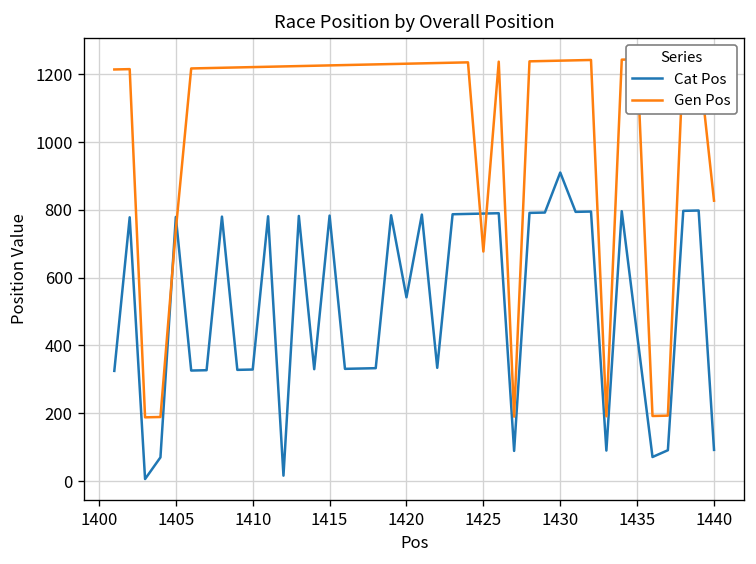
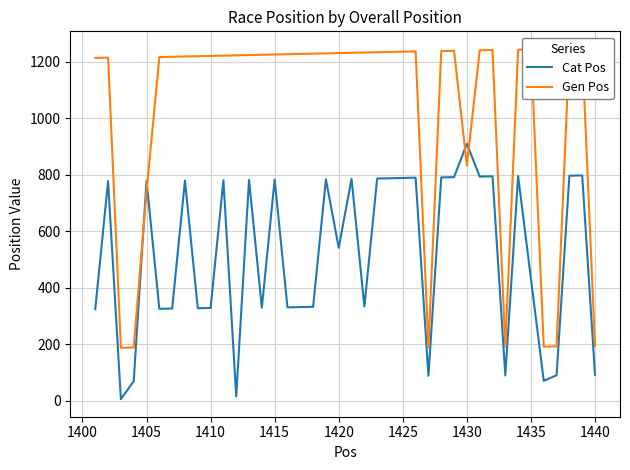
Gen Pos, 1425: 680 -> 1240
Gen Pos, 1430: 1240 -> 830
Gen Pos, 1440: 830 -> 190
